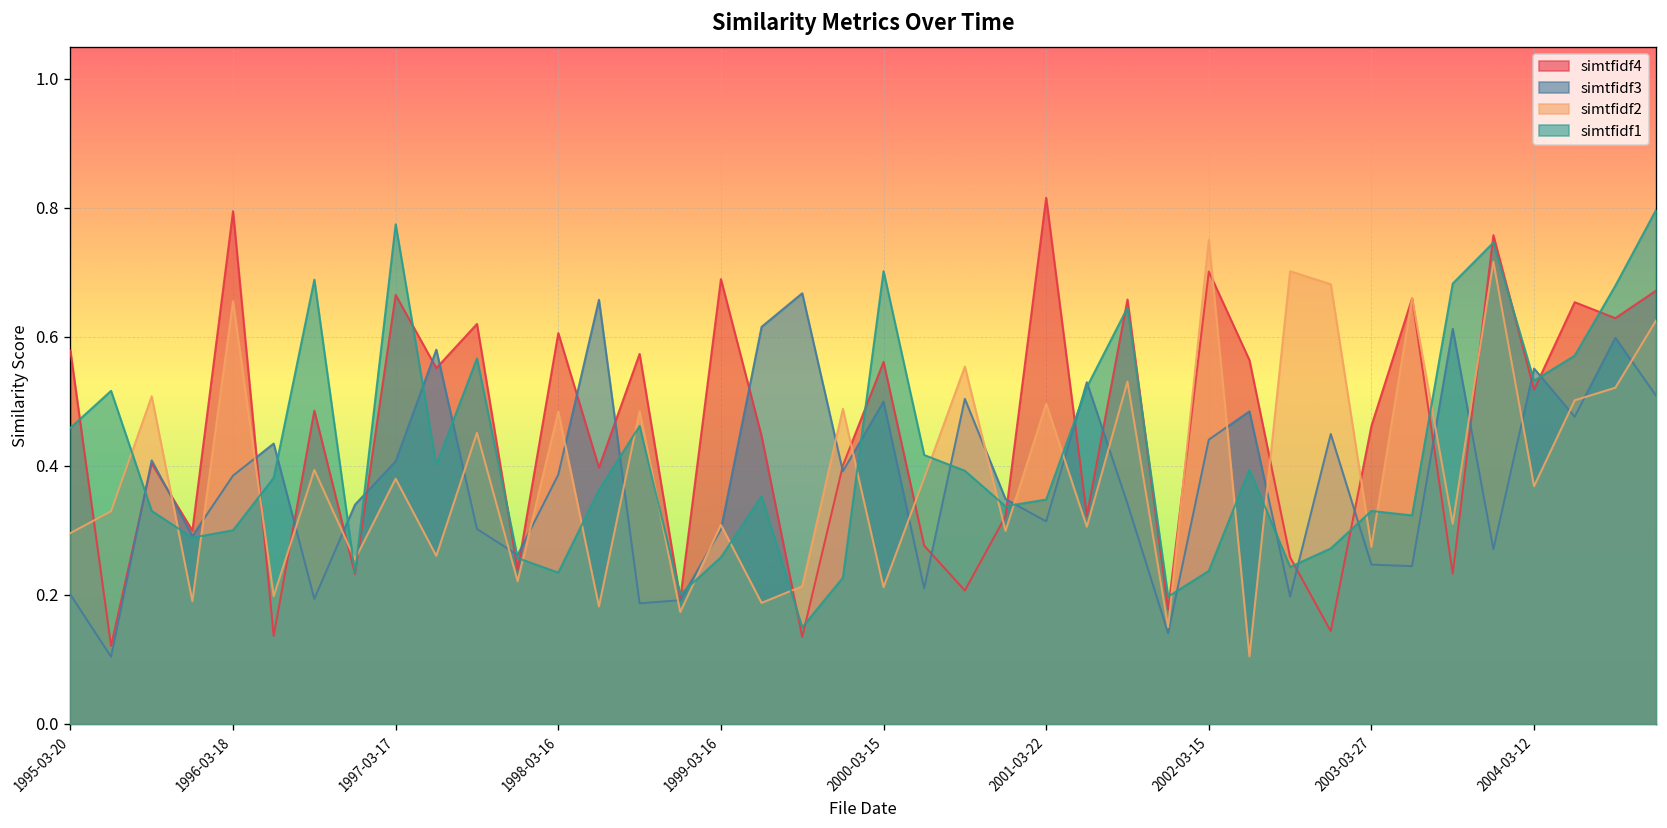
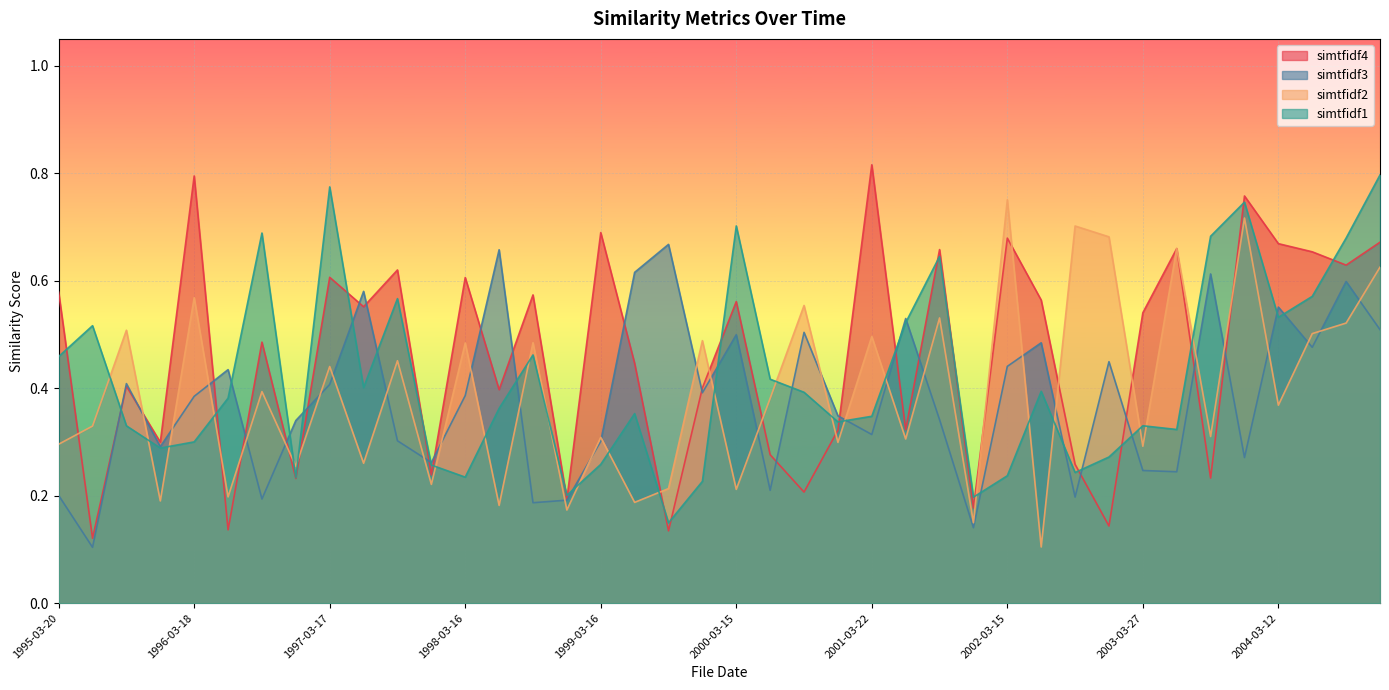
simtfidf2, 1996-03-18: 0.66 -> 0.57
simtfidf4, 1997-03-17: 0.67 -> 0.61
simtfidf2, 1997-03-17: 0.38 -> 0.44
simtfidf4, 2002-03-15: 0.70 -> 0.68
simtfidf4, 2003-03-27: 0.46 -> 0.54
simtfidf2, 2003-03-27: 0.27 -> 0.29
simtfidf4, 2004-03-12: 0.52 -> 0.67
